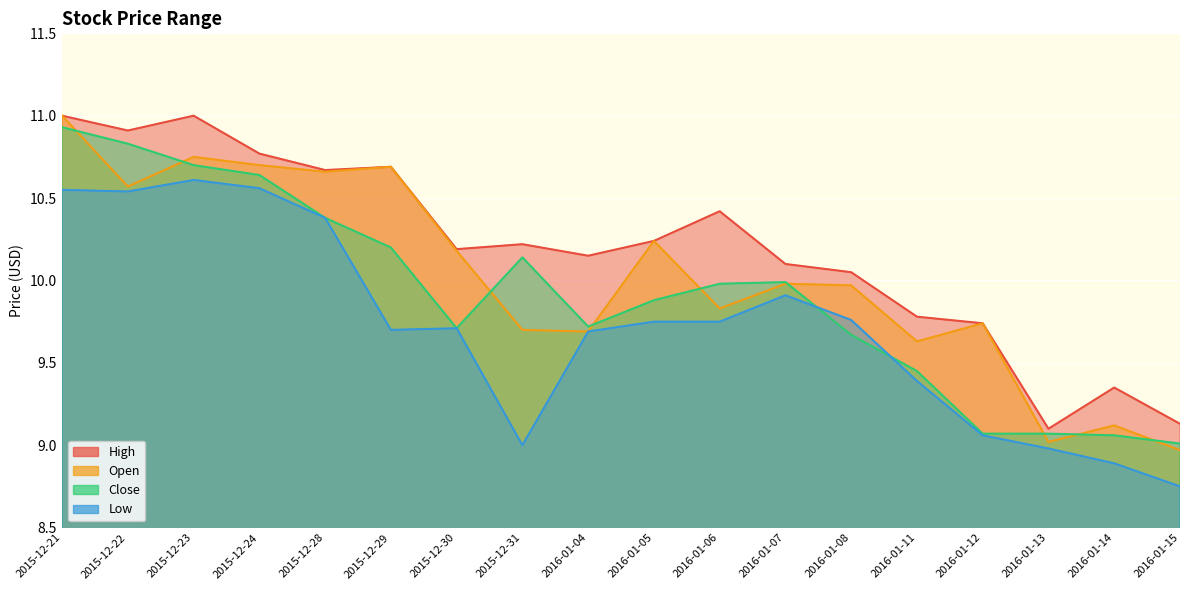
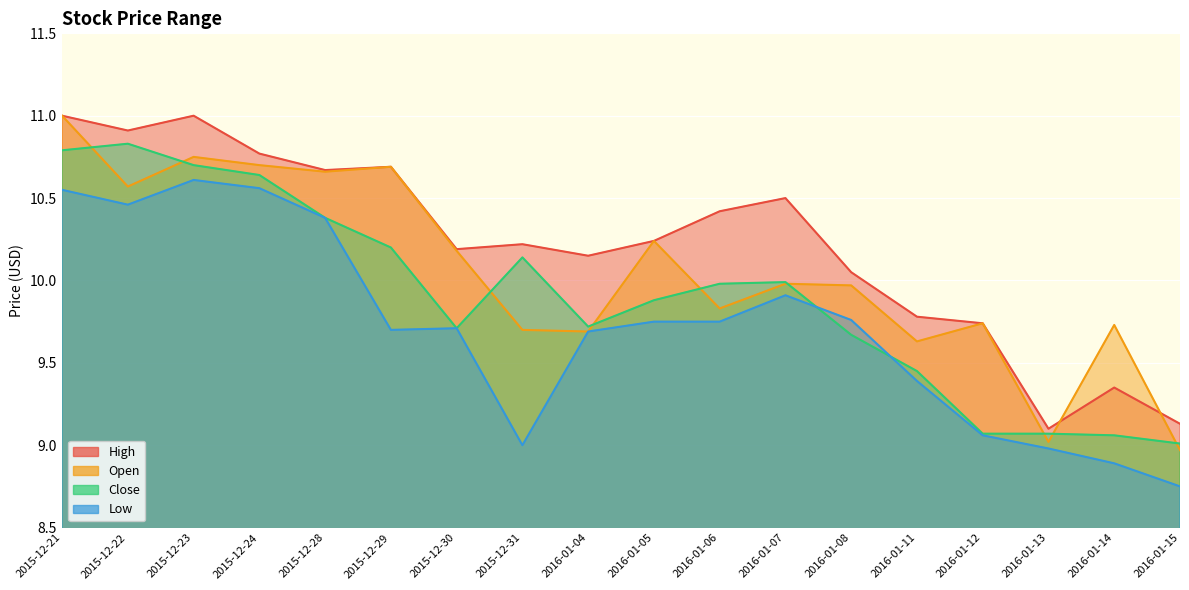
Close, 2015-12-21: 10.93 -> 10.79
Low, 2015-12-22: 10.54 -> 10.46
High, 2016-01-07: 10.1 -> 10.5
Open, 2016-01-14: 9.12 -> 9.73
